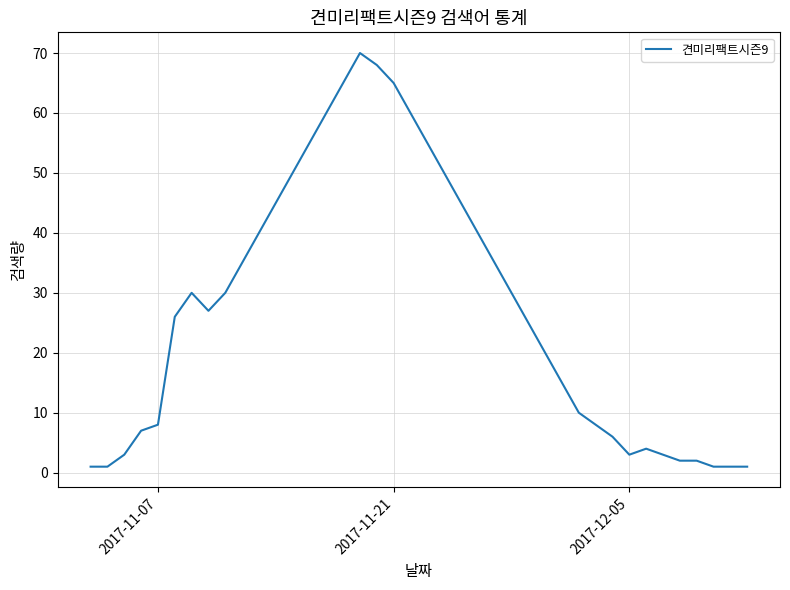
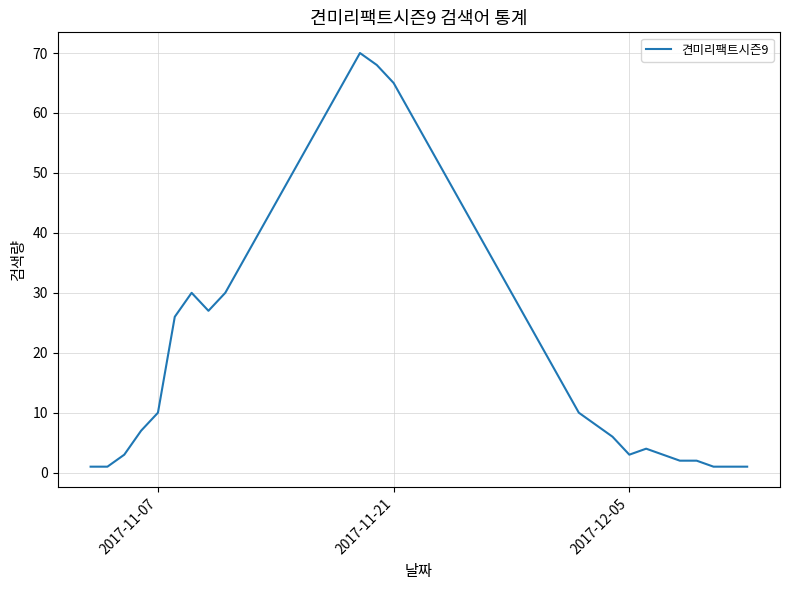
2017-11-07: 8 -> 10
